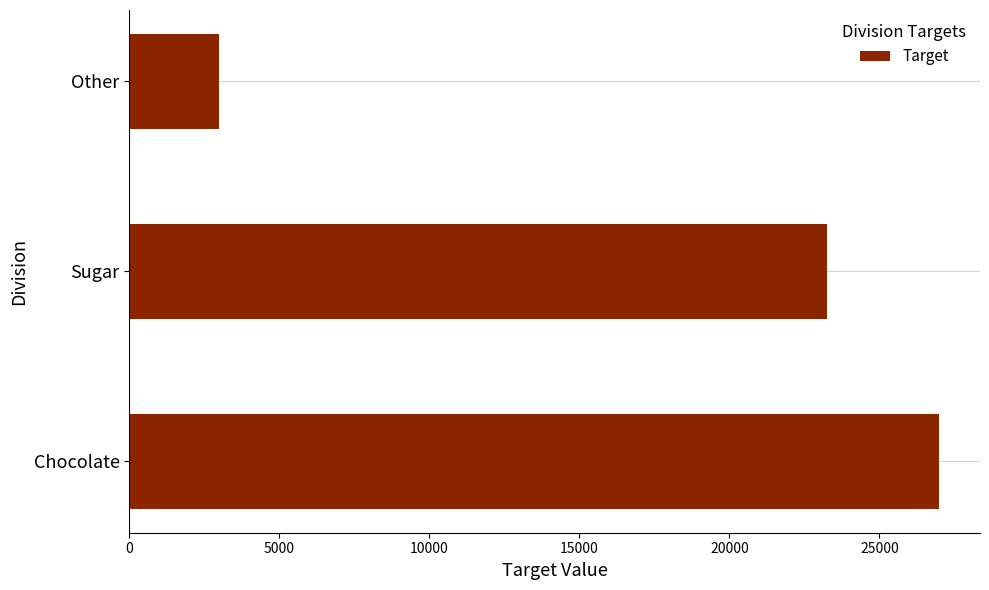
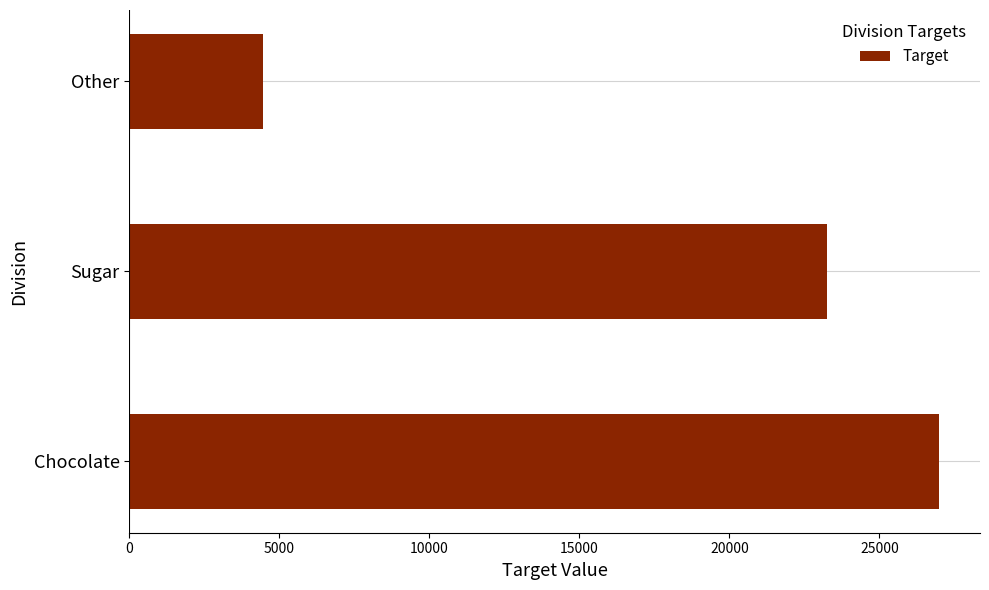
Other: 3000 -> 4500
